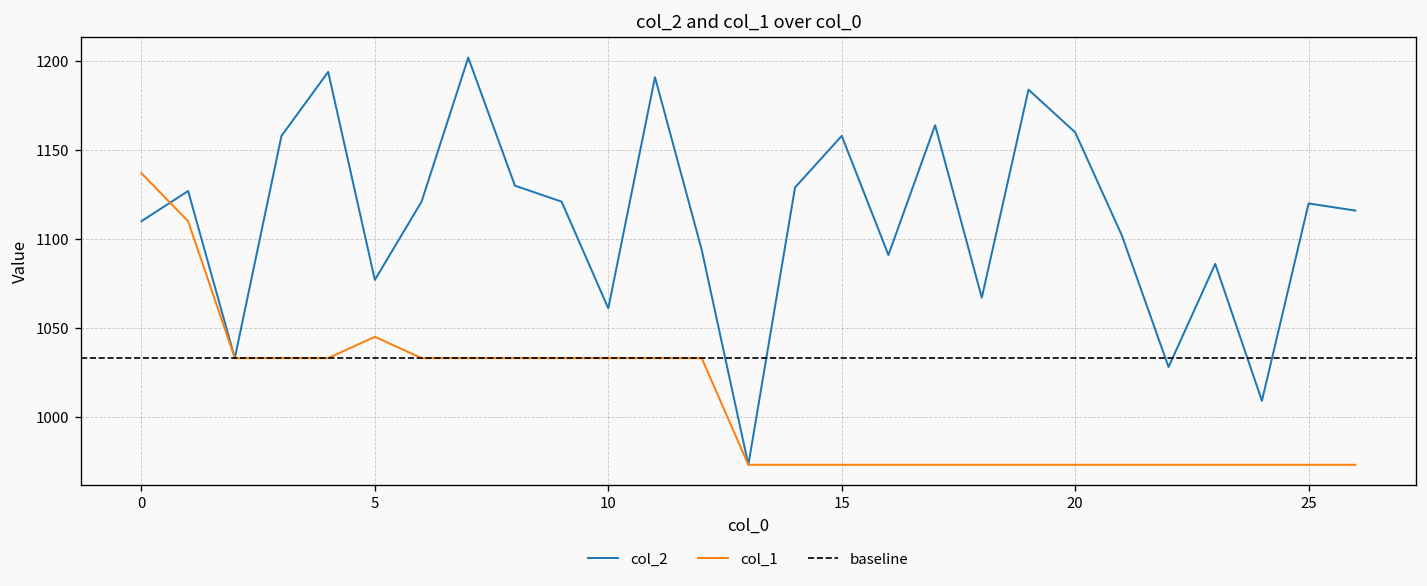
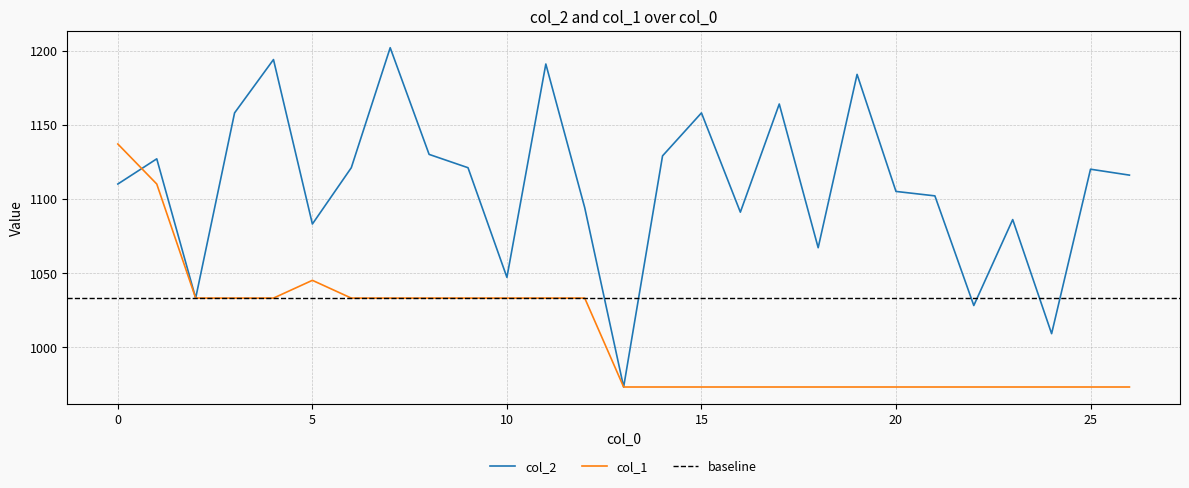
col_2, 5: 1077 -> 1083
col_2, 10: 1061 -> 1047
col_2, 20: 1160 -> 1105
